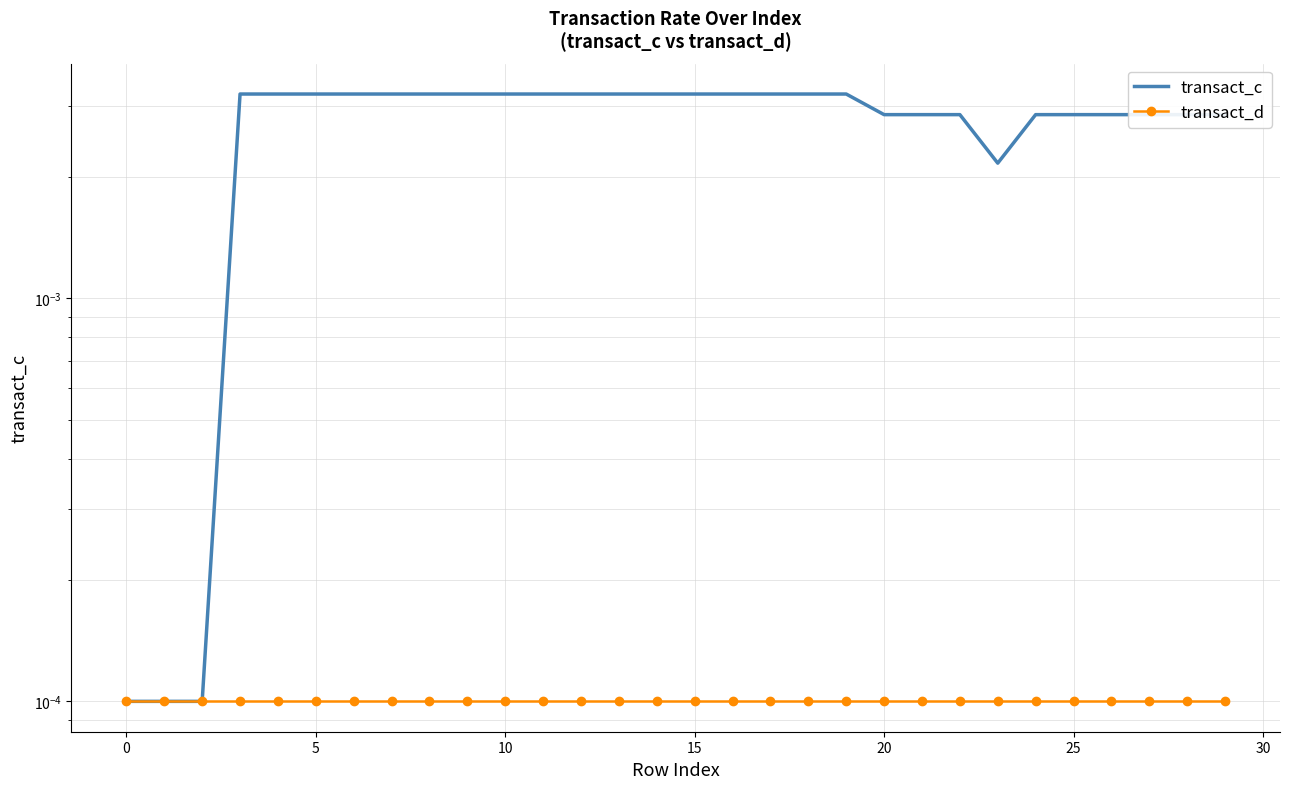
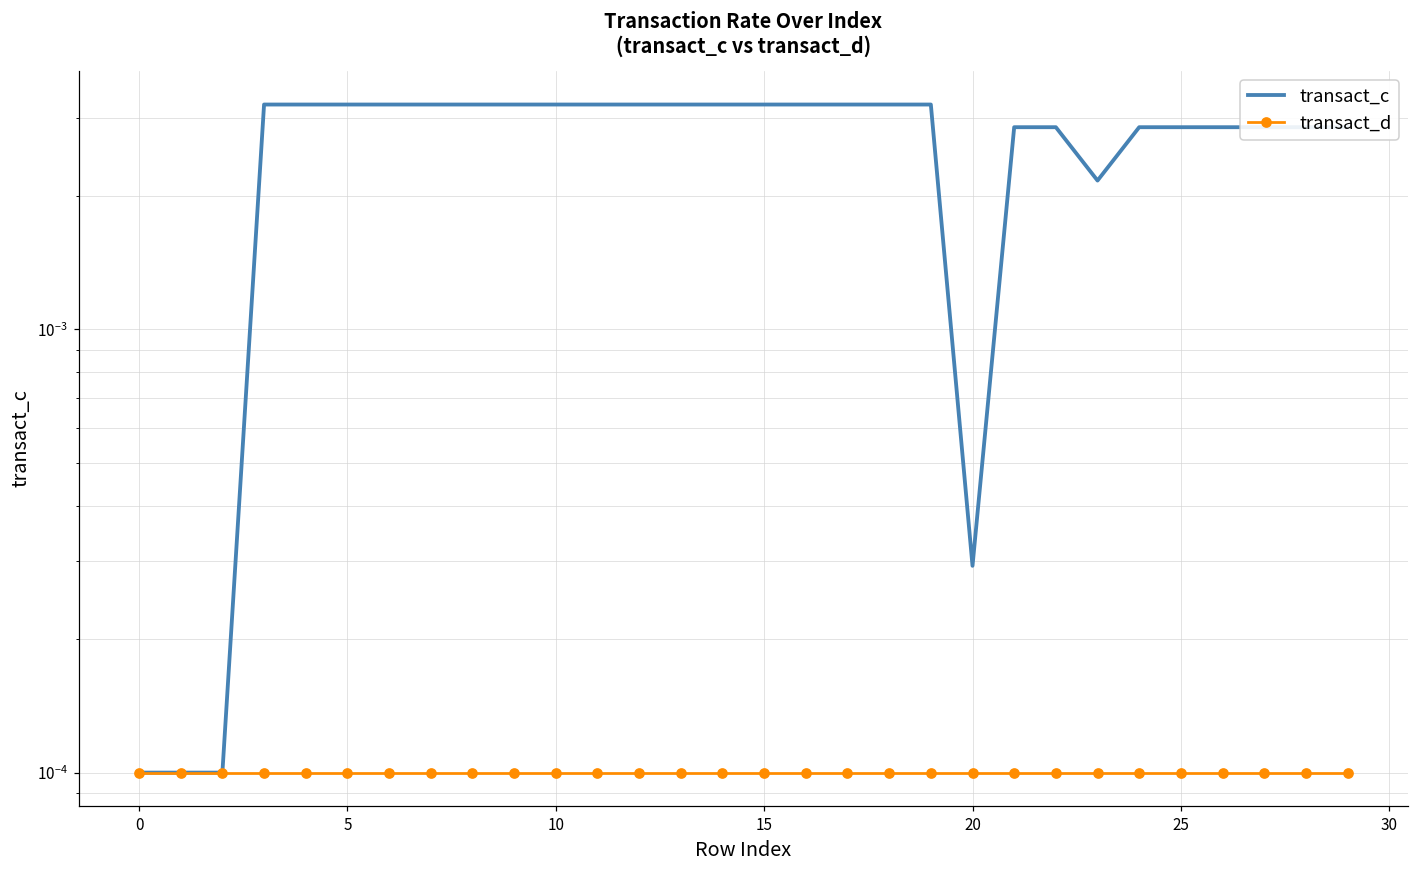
transact_c, 20: 0.0029 -> 0.00029
